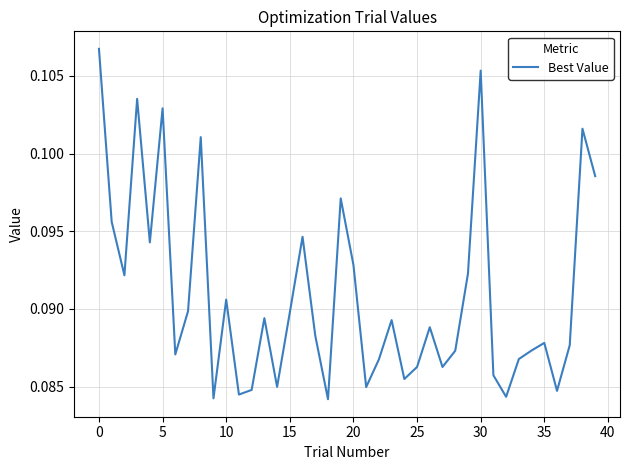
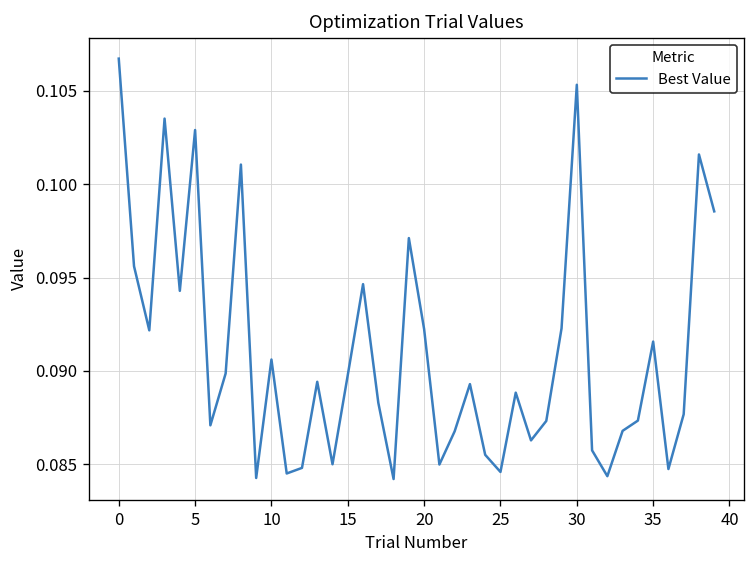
20: 0.0928 -> 0.0922
25: 0.0863 -> 0.0846
35: 0.0878 -> 0.0916
